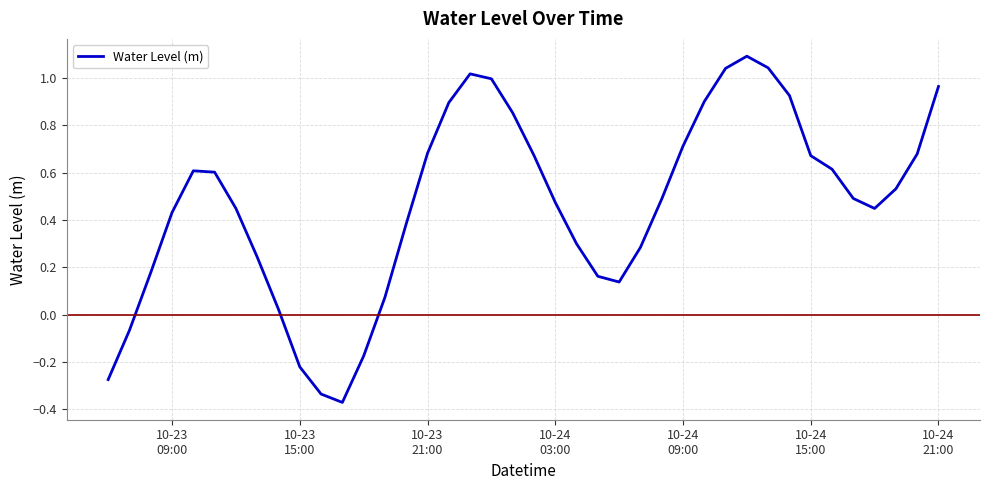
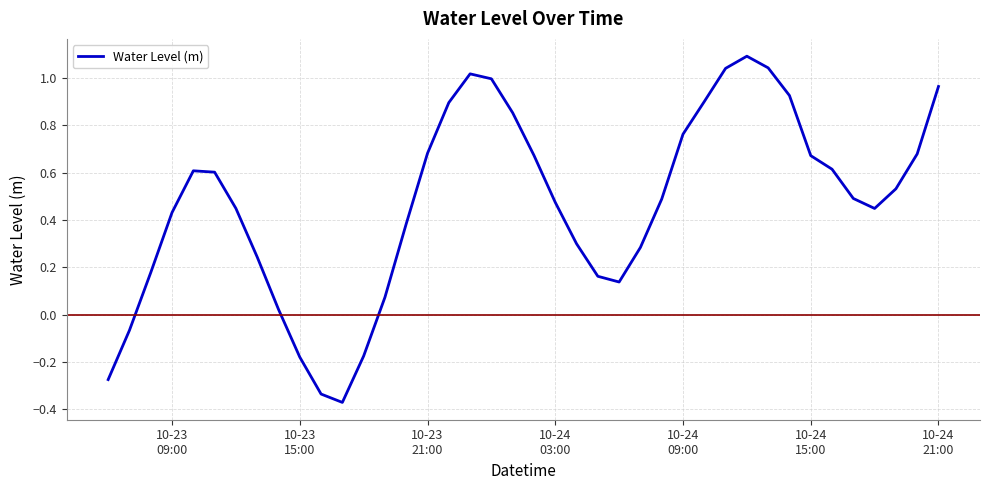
10-23 15:00: -0.22 -> -0.18
10-24 09:00: 0.71 -> 0.76
